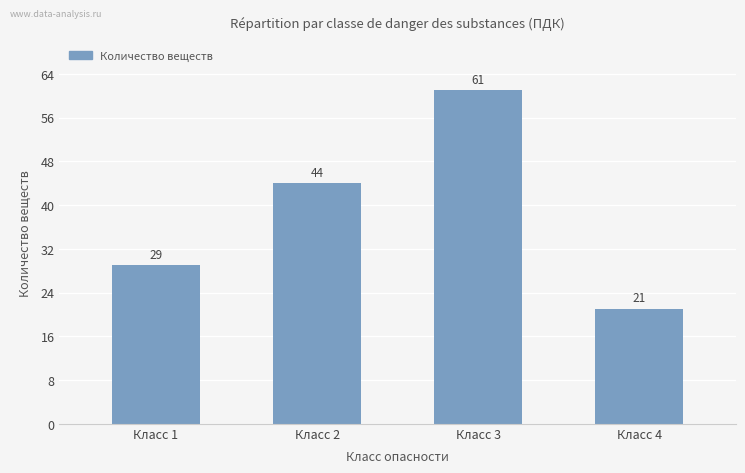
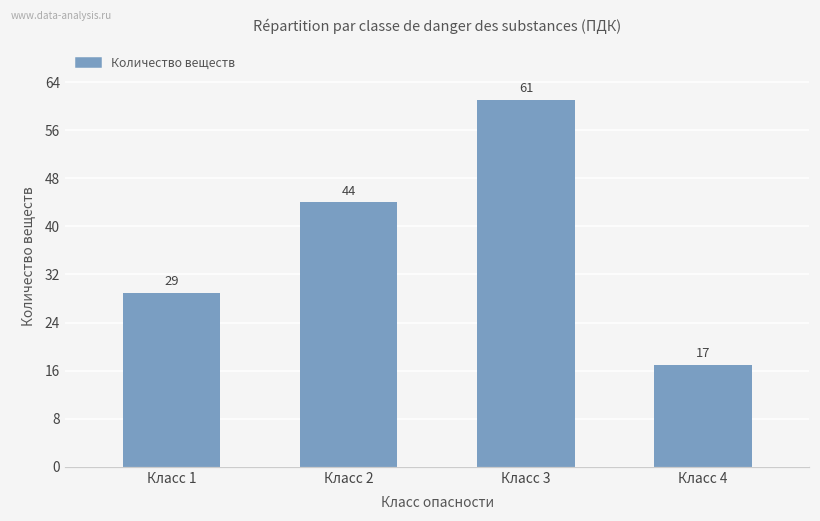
Класс 4: 21 -> 17
